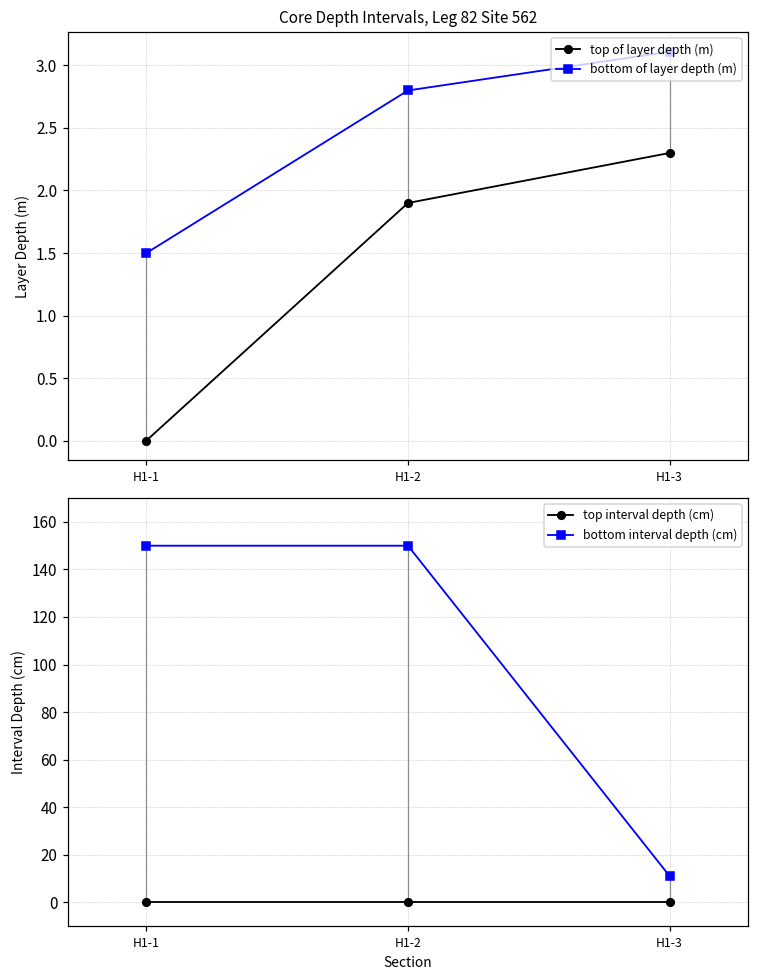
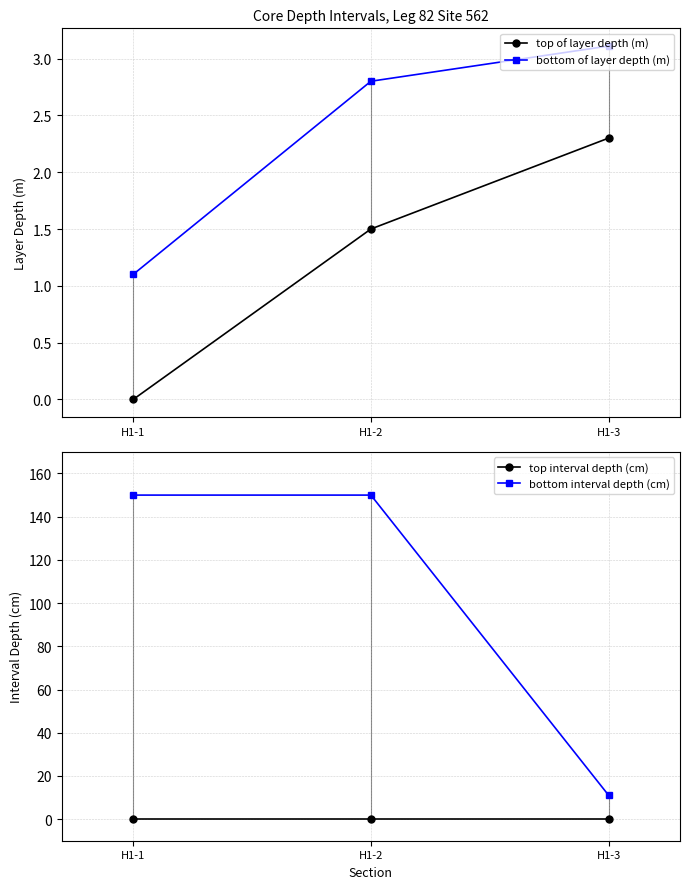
Core Depth Intervals, Leg 82 Site 562, bottom of layer depth (m), H1-1: 1.5 -> 1.1
Core Depth Intervals, Leg 82 Site 562, top of layer depth (m), H1-2: 1.9 -> 1.5
